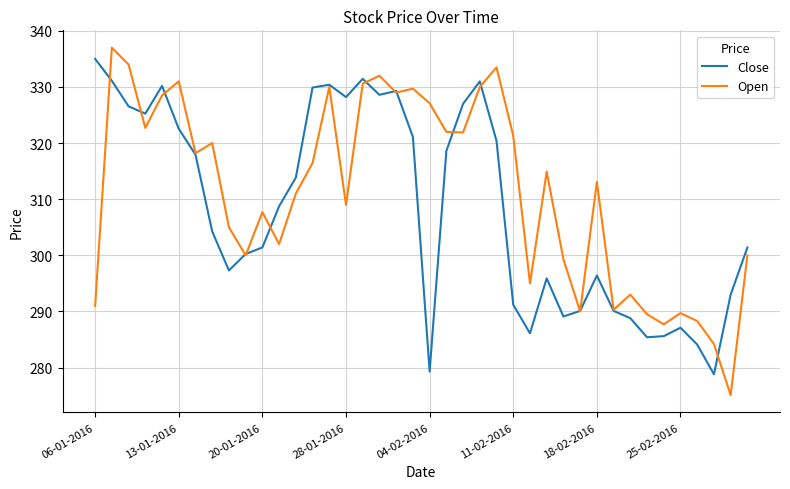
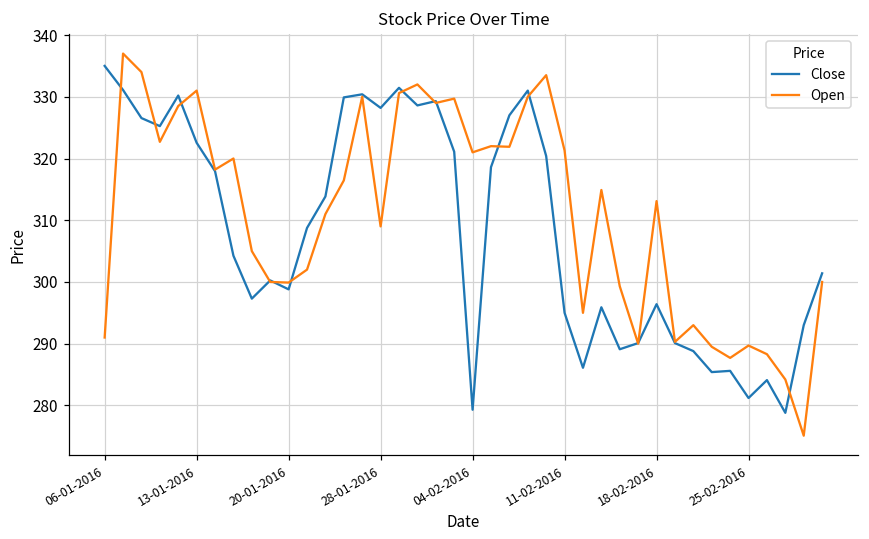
Close, 20-01-2016: 301 -> 299
Open, 20-01-2016: 308 -> 300
Open, 04-02-2016: 327 -> 321
Close, 11-02-2016: 291 -> 295
Close, 25-02-2016: 287 -> 281
